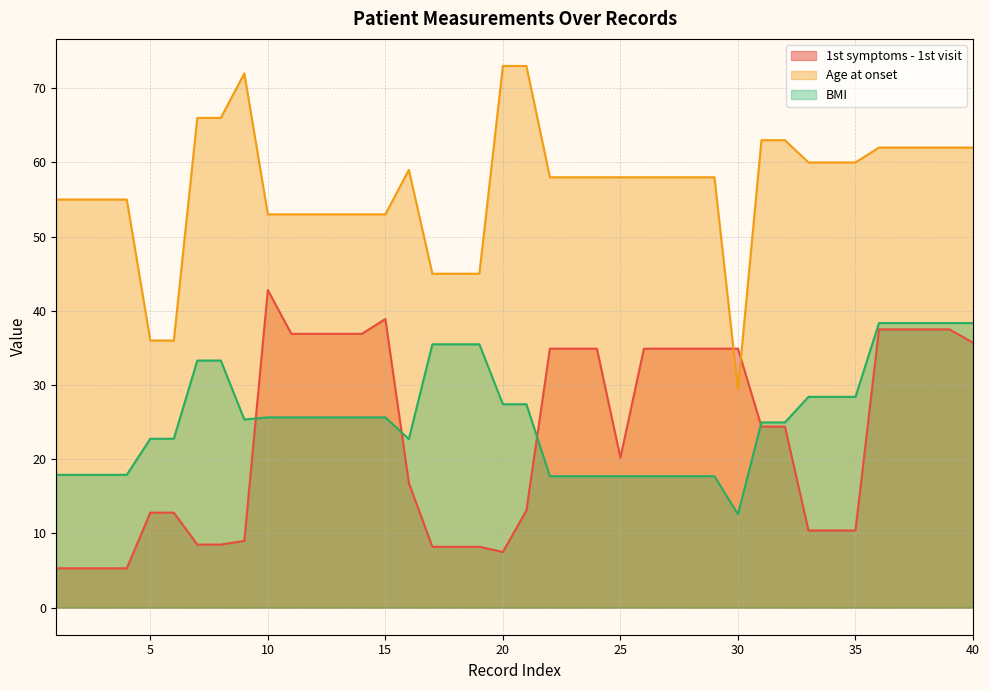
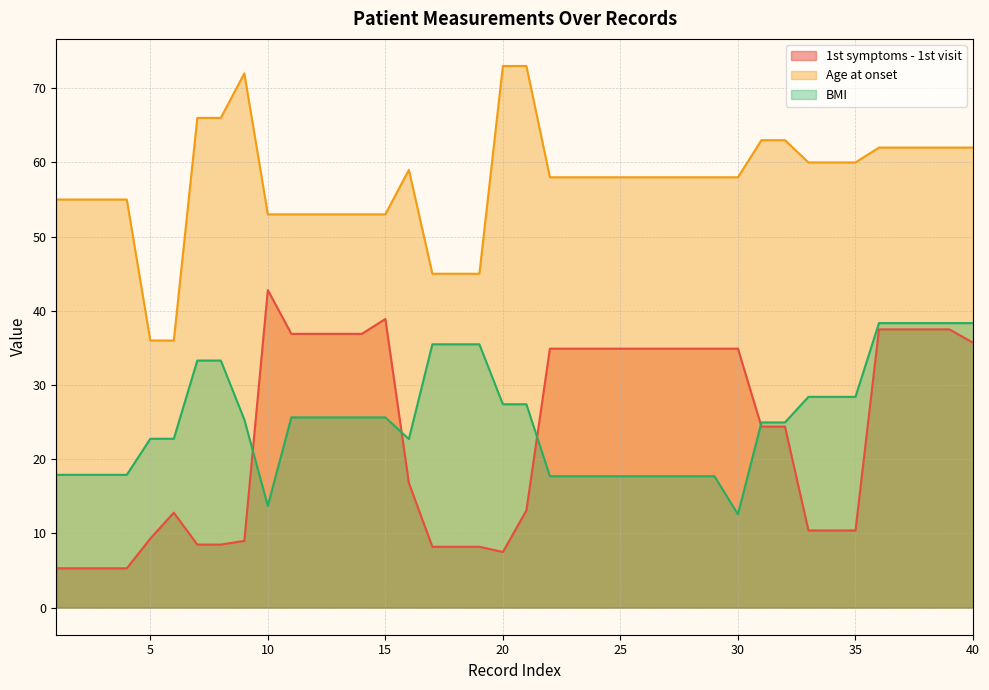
1st symptoms - 1st visit, 5: 13 -> 9
BMI, 10: 26 -> 14
1st symptoms - 1st visit, 25: 20 -> 35
Age at onset, 30: 29 -> 58
